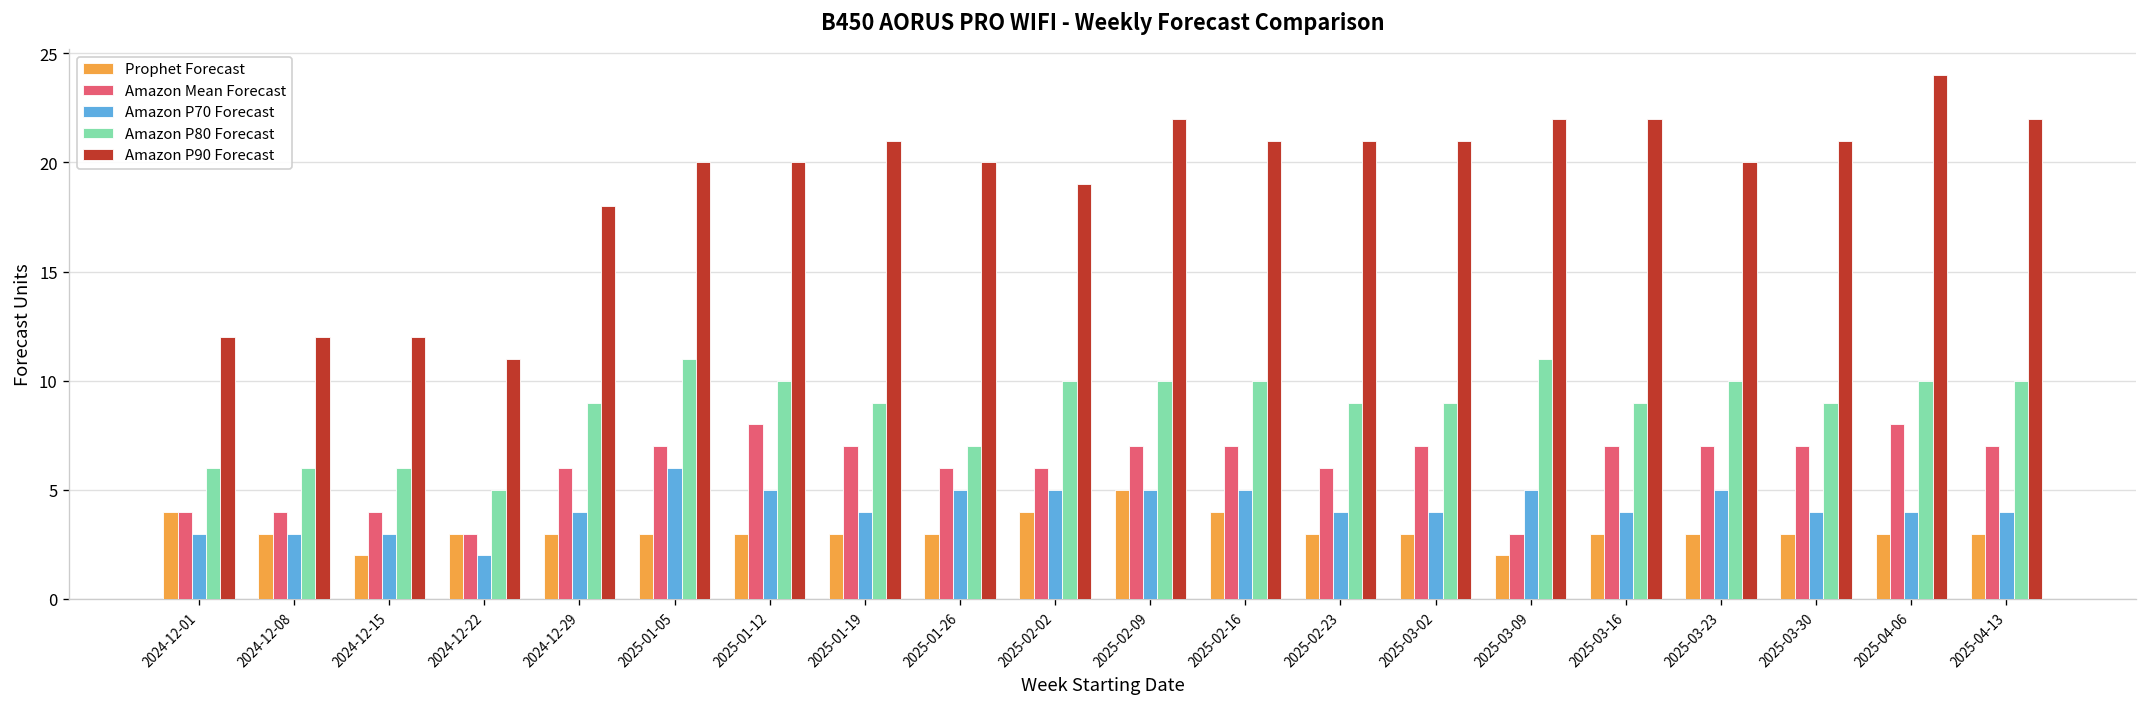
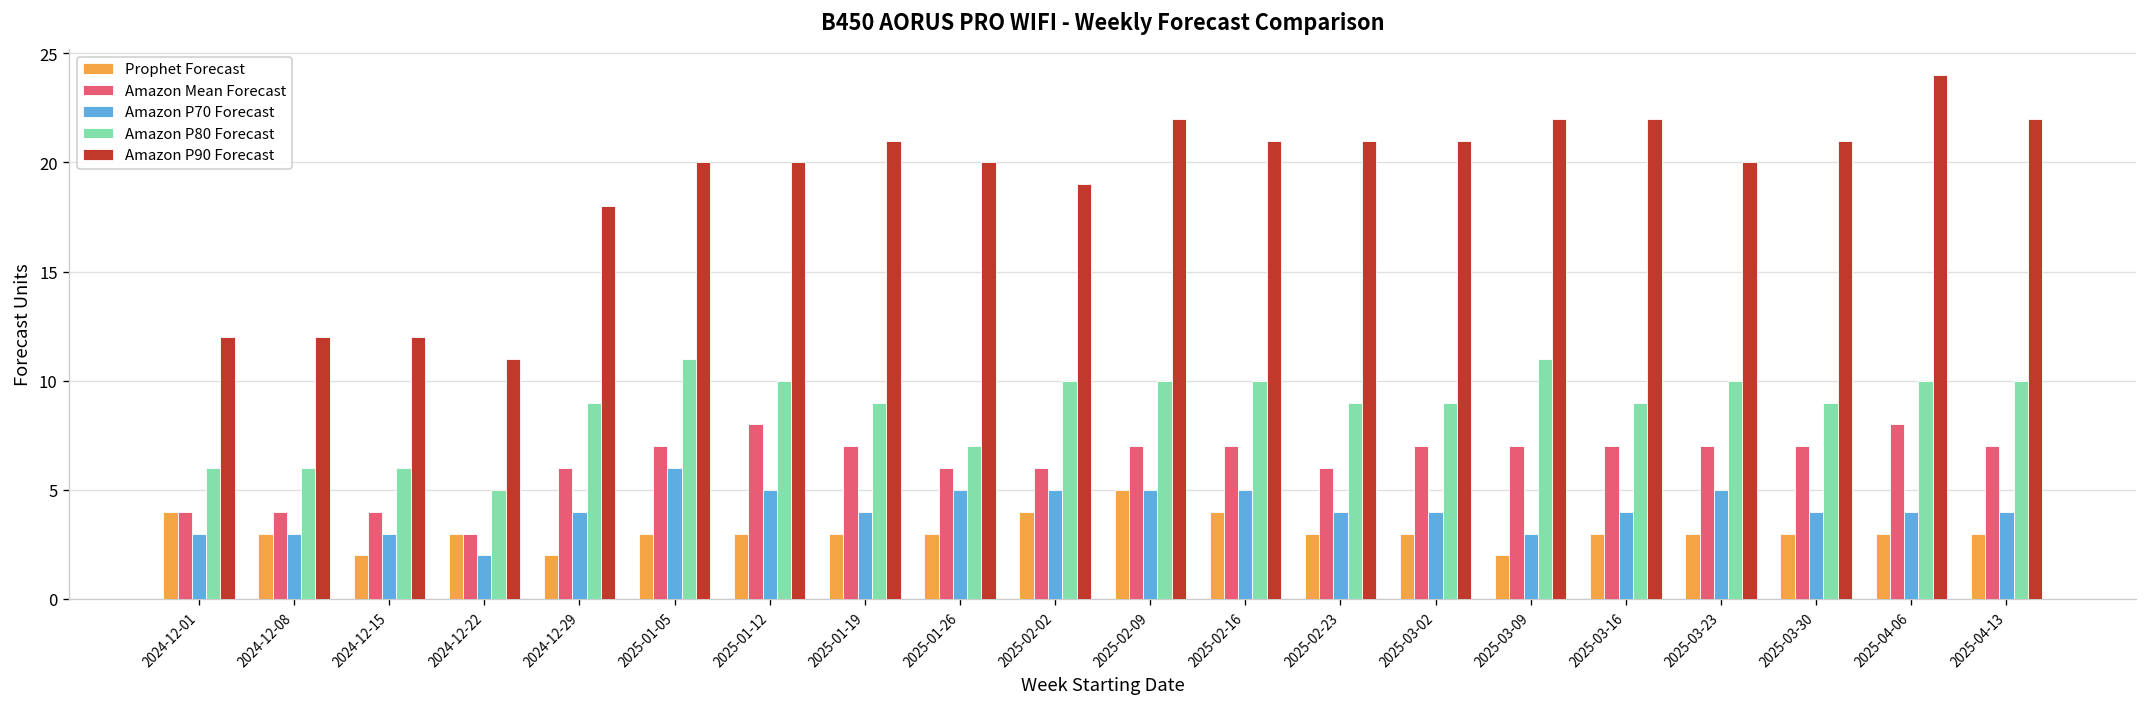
Prophet Forecast, 2024-12-29: 3 -> 2
Amazon Mean Forecast, 2025-03-09: 3 -> 7
Amazon P70 Forecast, 2025-03-09: 5 -> 3
